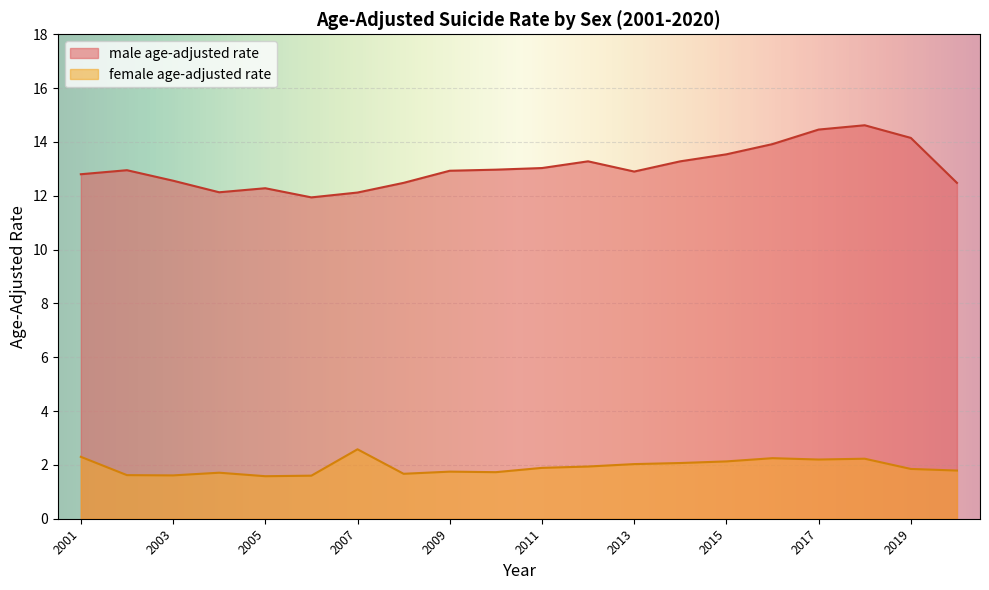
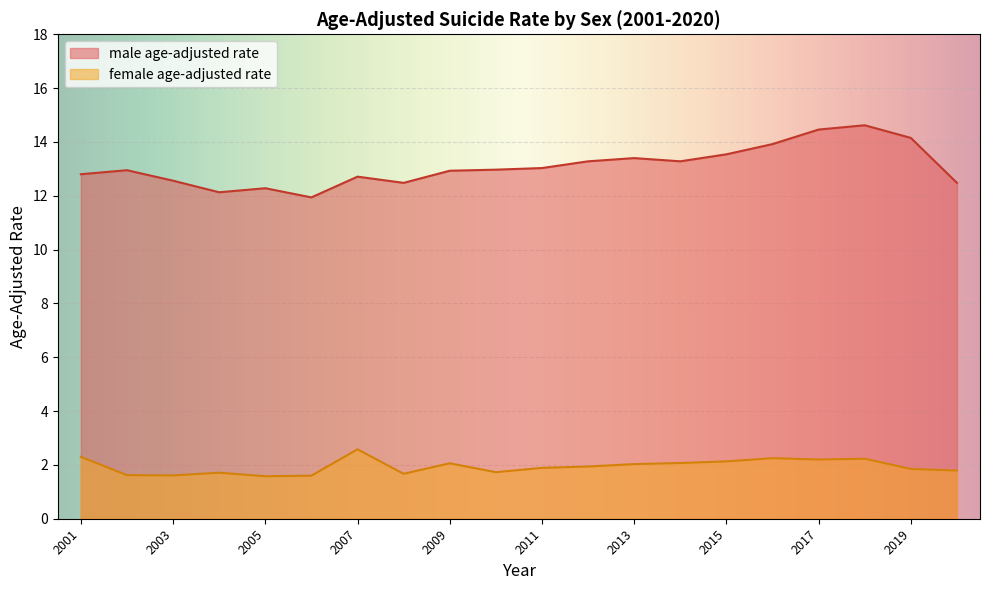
male age-adjusted rate, 2007: 12.1 -> 12.7
female age-adjusted rate, 2009: 1.8 -> 2.1
male age-adjusted rate, 2013: 12.9 -> 13.4
